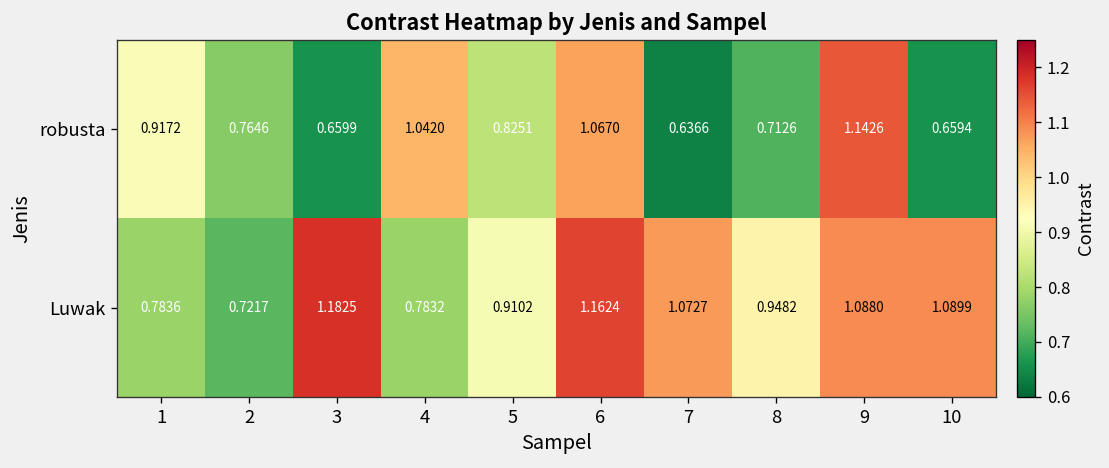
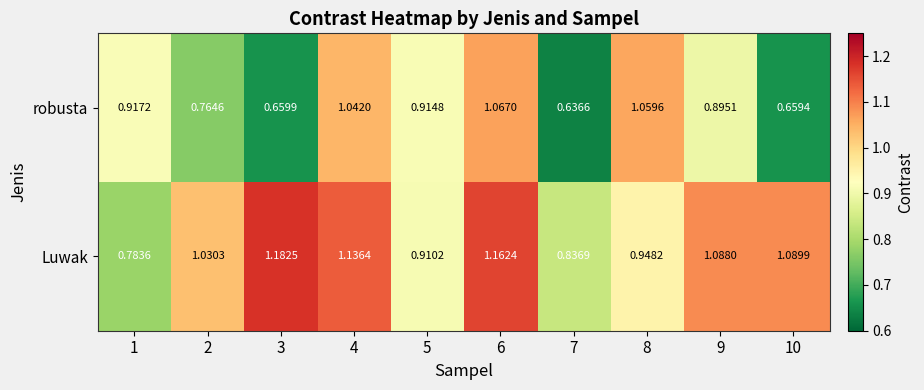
robusta, 5: 0.8251 -> 0.9148
robusta, 8: 0.7126 -> 1.0596
robusta, 9: 1.1426 -> 0.8951
Luwak, 2: 0.7217 -> 1.0303
Luwak, 4: 0.7832 -> 1.1364
Luwak, 7: 1.0727 -> 0.8369
